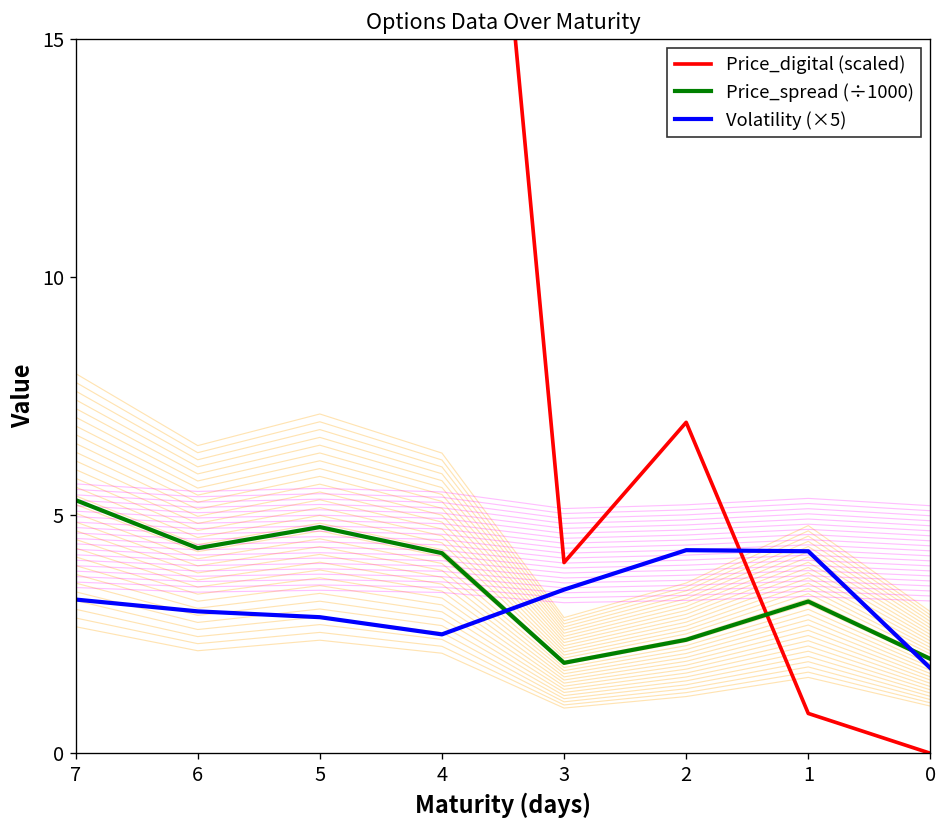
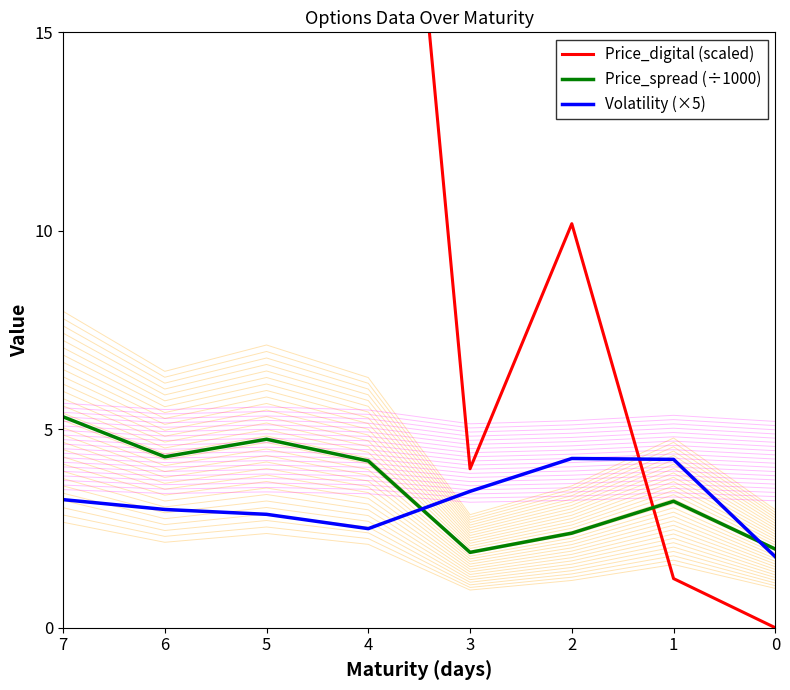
Price_digital (scaled), 2: 6.9 -> 10.2
Price_digital (scaled), 1: 0.8 -> 1.2
